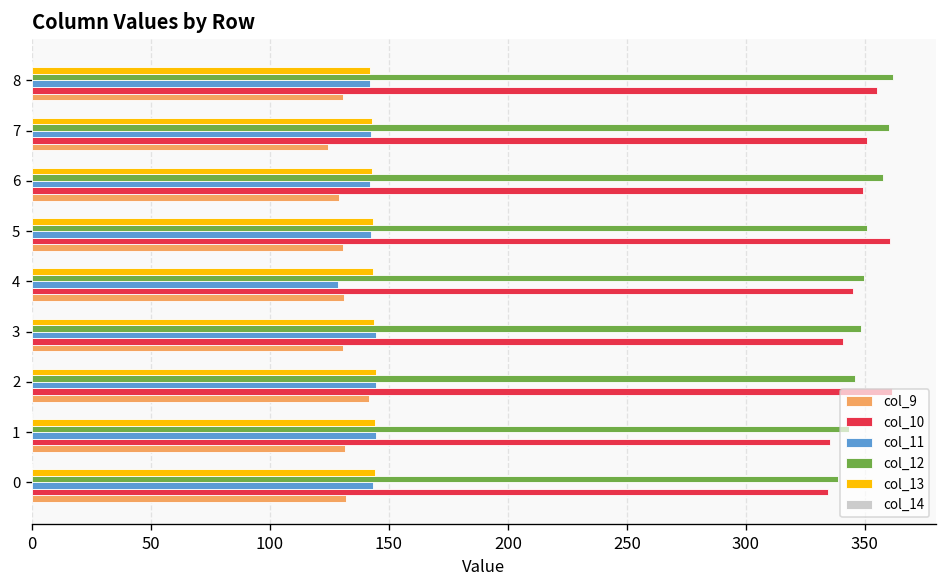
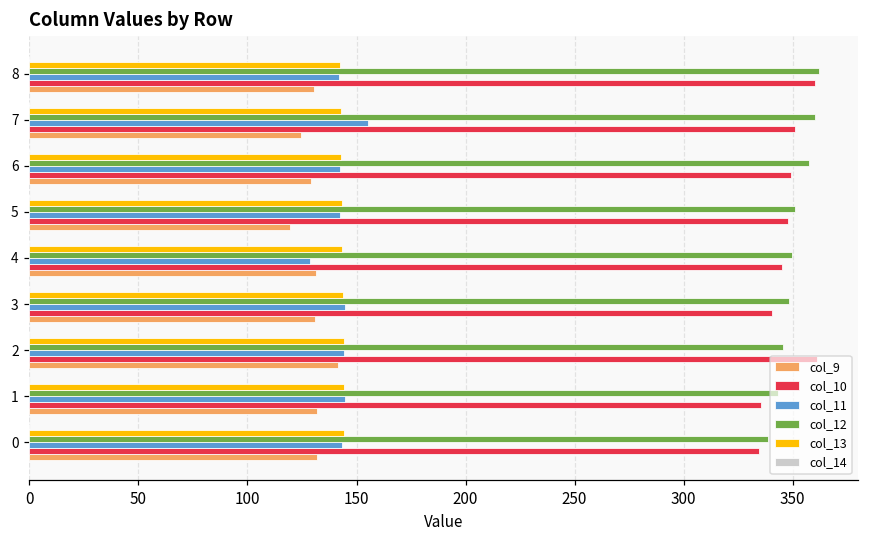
col_10, 8: 355 -> 360
col_11, 7: 142 -> 155
col_10, 5: 361 -> 348
col_9, 5: 131 -> 120
